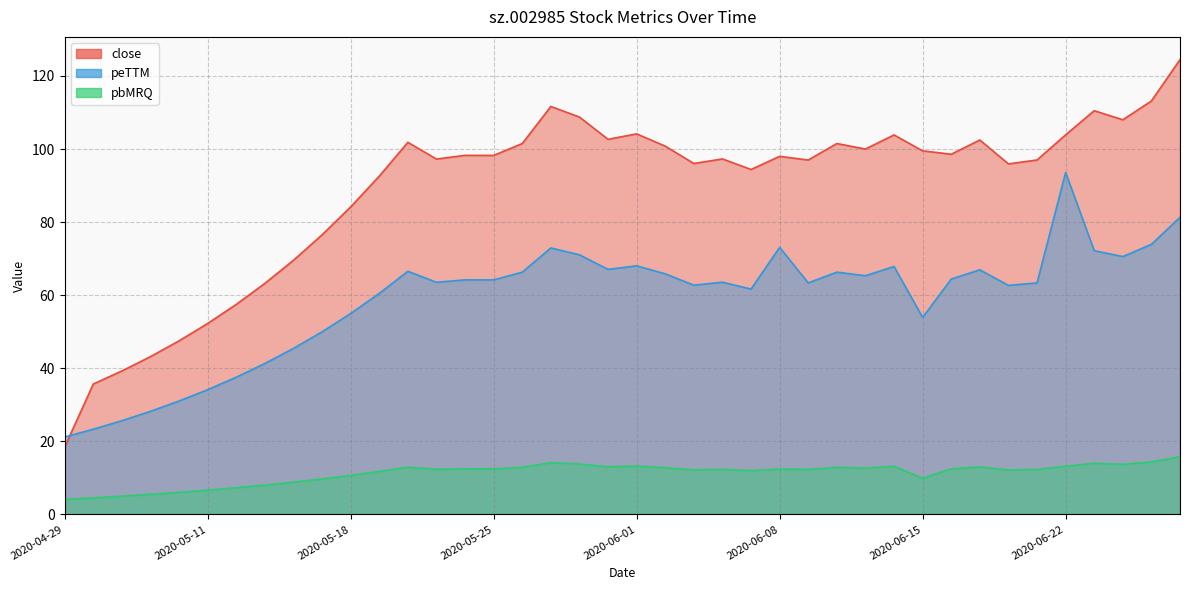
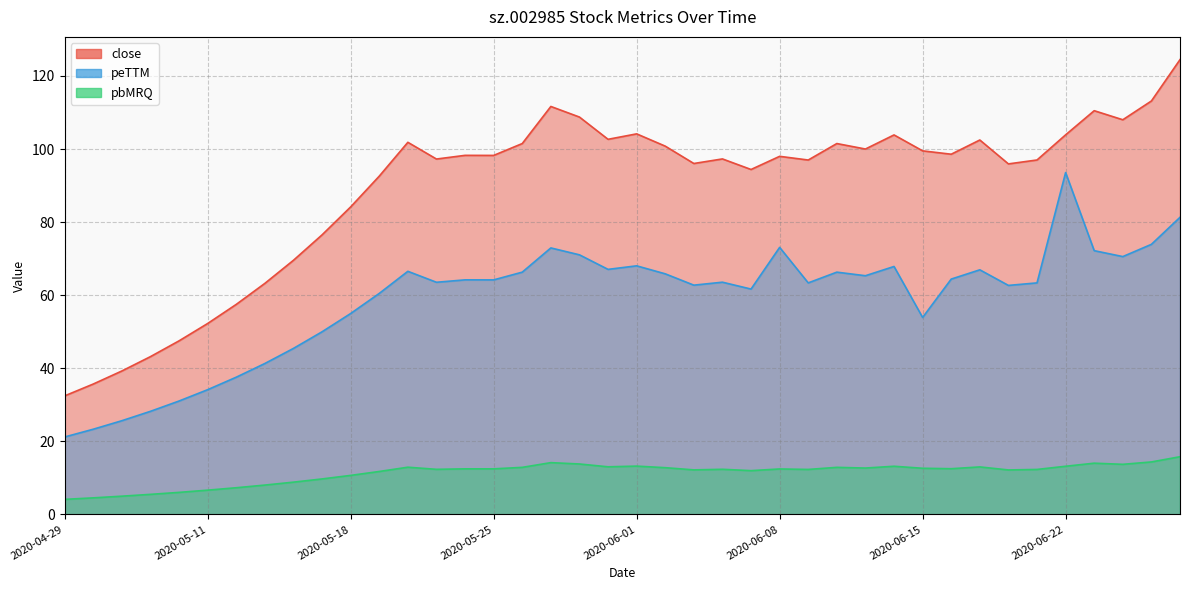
close, 2020-04-29: 18 -> 32
pbMRQ, 2020-06-15: 10 -> 13
